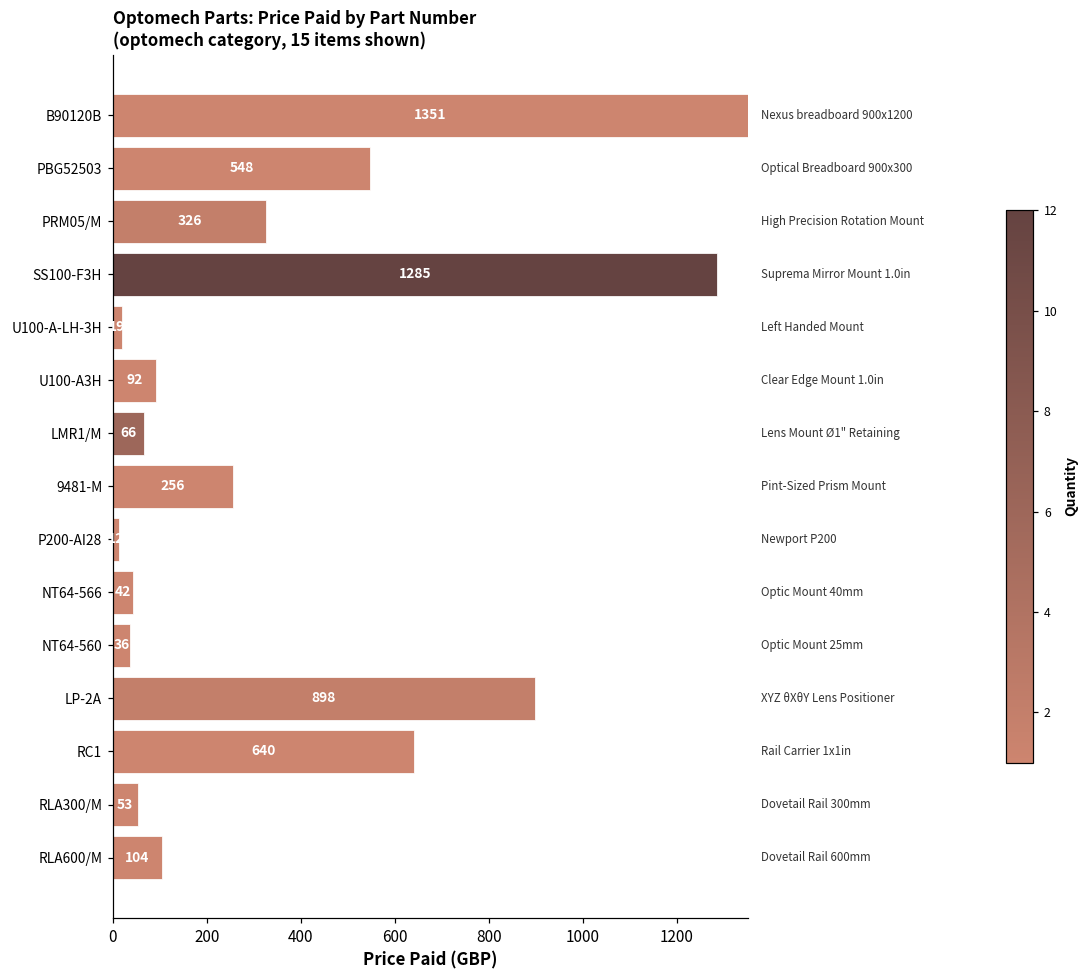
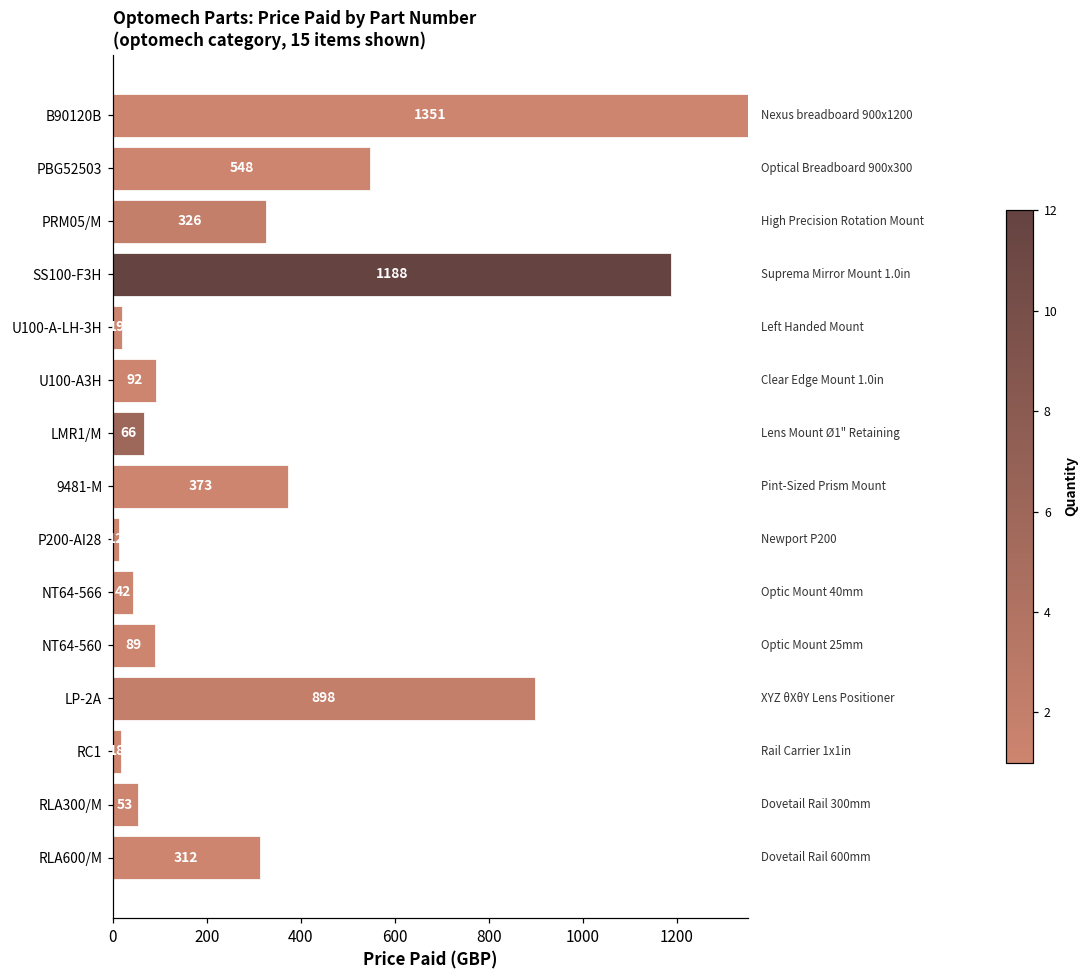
SS100-F3H: 1285 -> 1188
9481-M: 256 -> 373
NT64-560: 36 -> 89
RC1: 640 -> 20
RLA600/M: 104 -> 312
